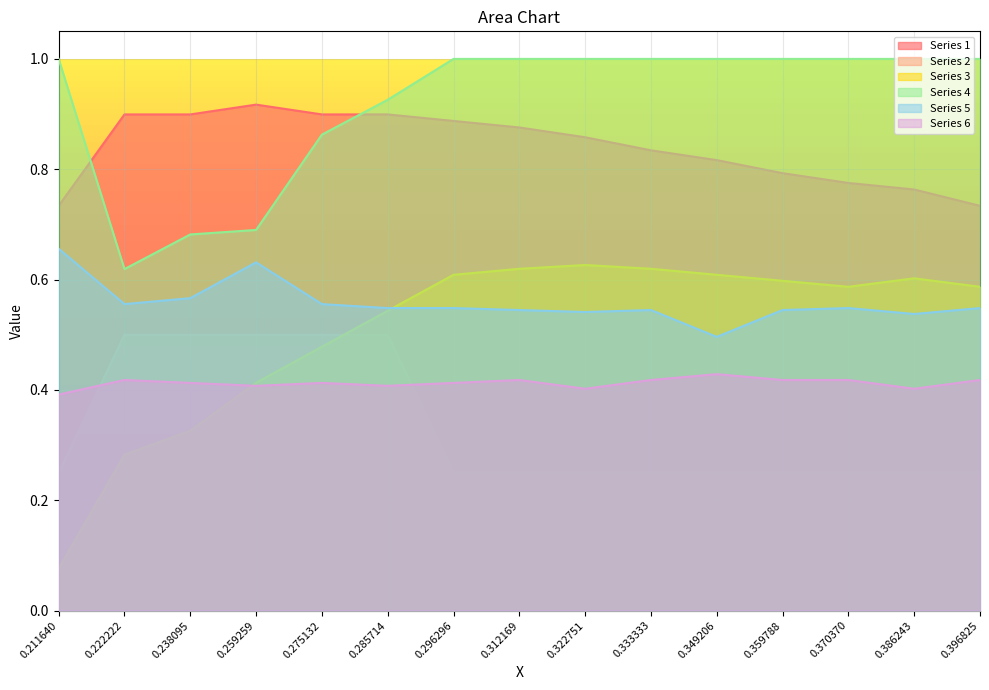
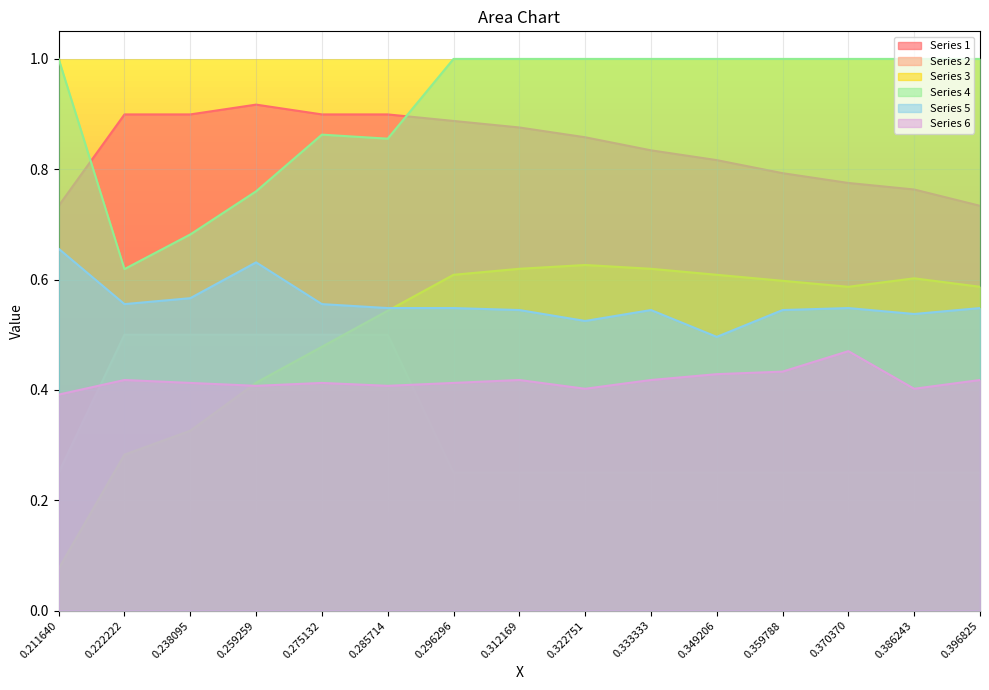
Series 4, 0.259259: 0.69 -> 0.76
Series 4, 0.285714: 0.93 -> 0.86
Series 5, 0.322751: 0.54 -> 0.53
Series 6, 0.359788: 0.42 -> 0.43
Series 6, 0.370370: 0.42 -> 0.47
